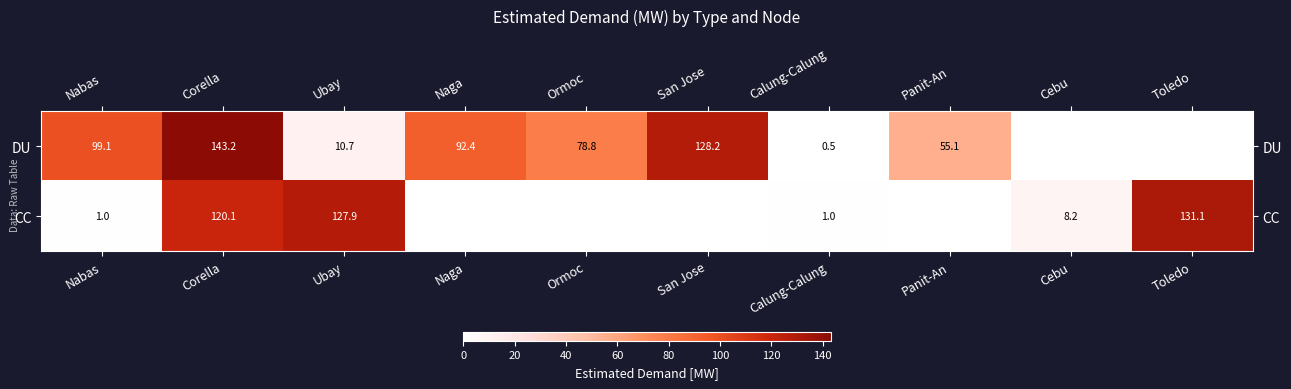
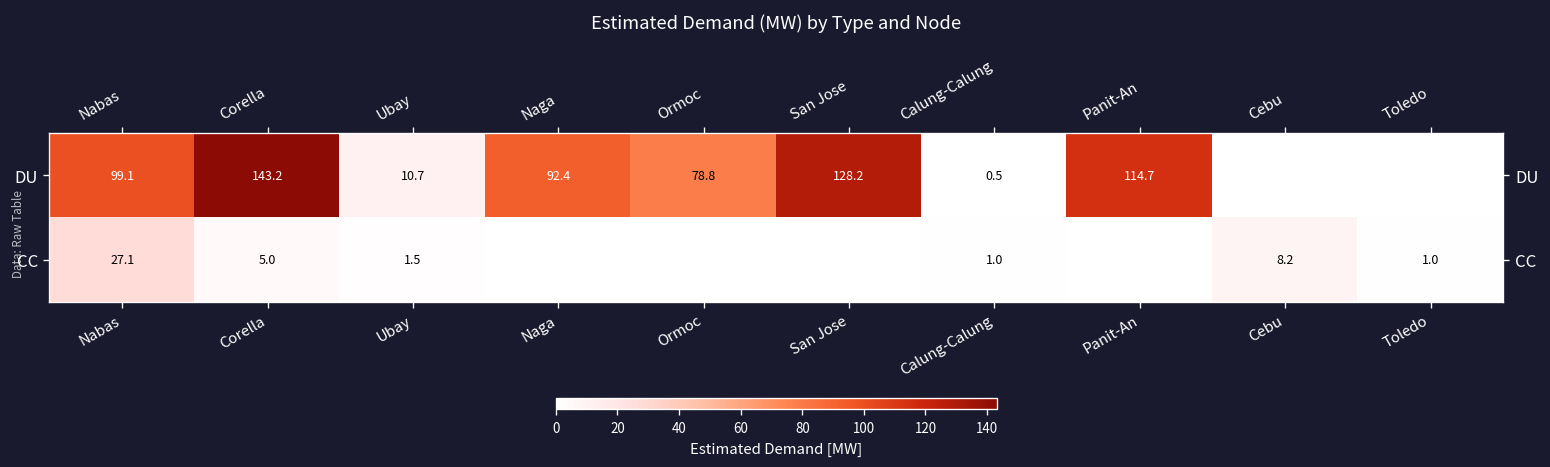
DU, Panit-An: 55.1 -> 114.7
CC, Nabas: 1.0 -> 27.1
CC, Corella: 120.1 -> 5.0
CC, Ubay: 127.9 -> 1.5
CC, Toledo: 131.1 -> 1.0
